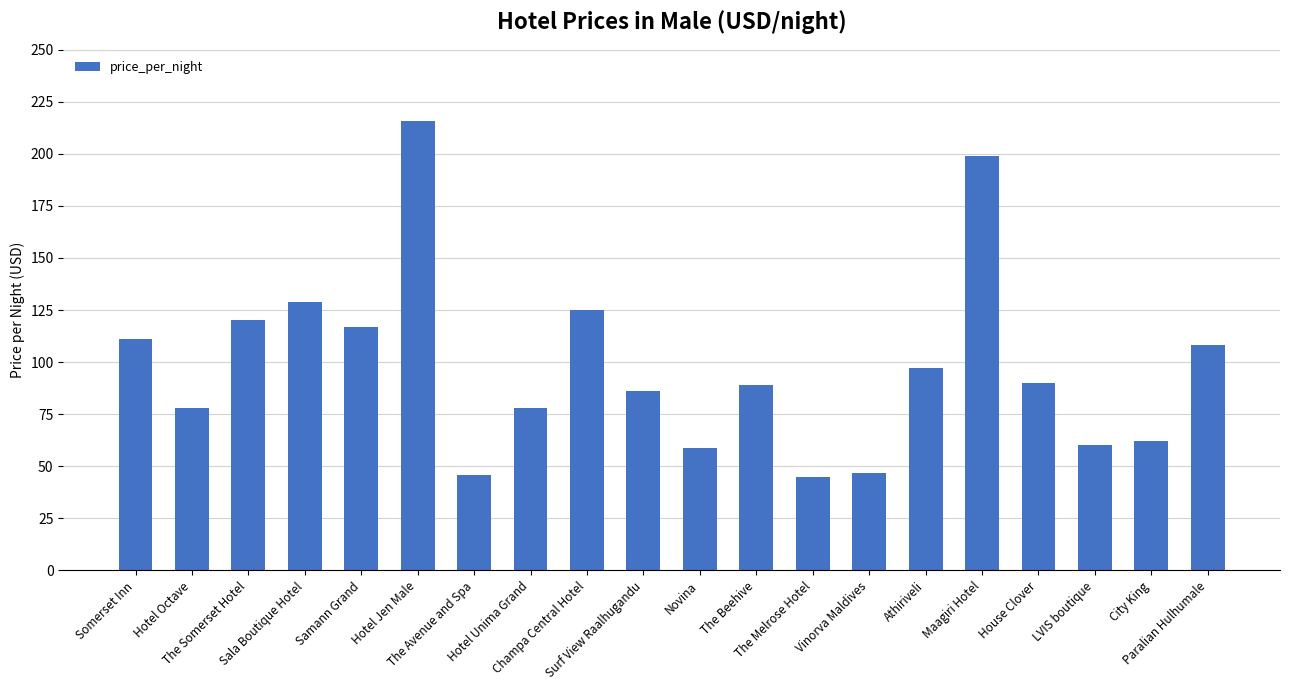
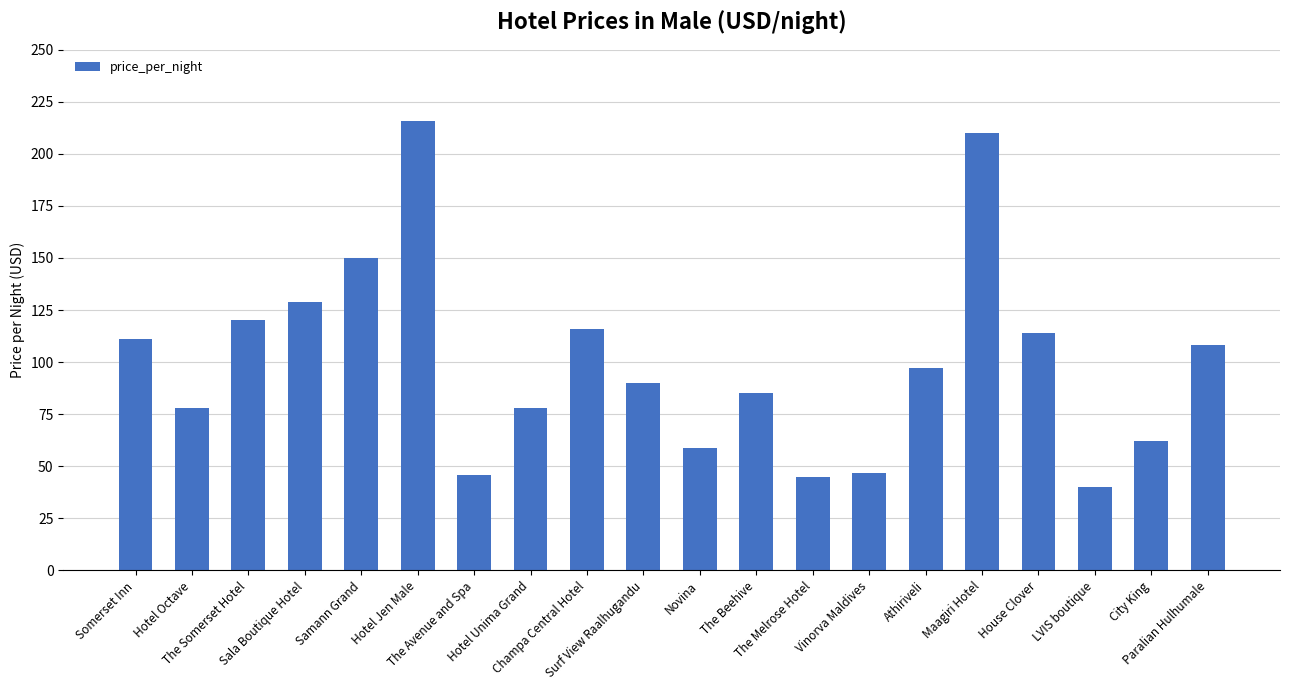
Samann Grand: 117 -> 150
Champa Central Hotel: 125 -> 116
Surf View Raalhugandu: 86 -> 90
The Beehive: 89 -> 85
Maagiri Hotel: 199 -> 210
House Clover: 90 -> 114
LVIS boutique: 60 -> 40
